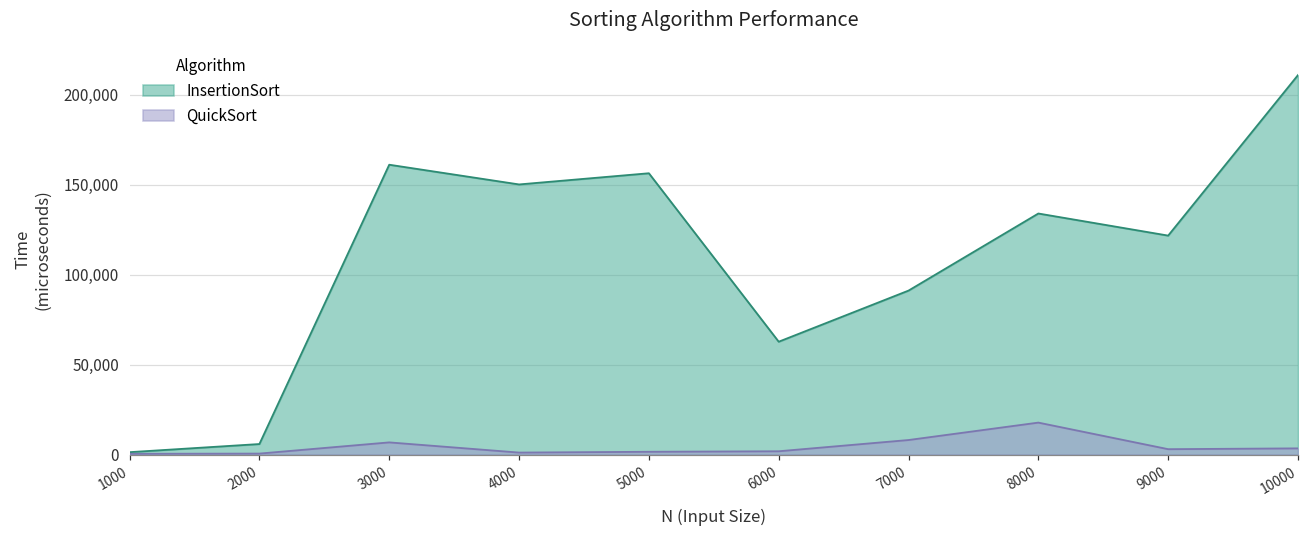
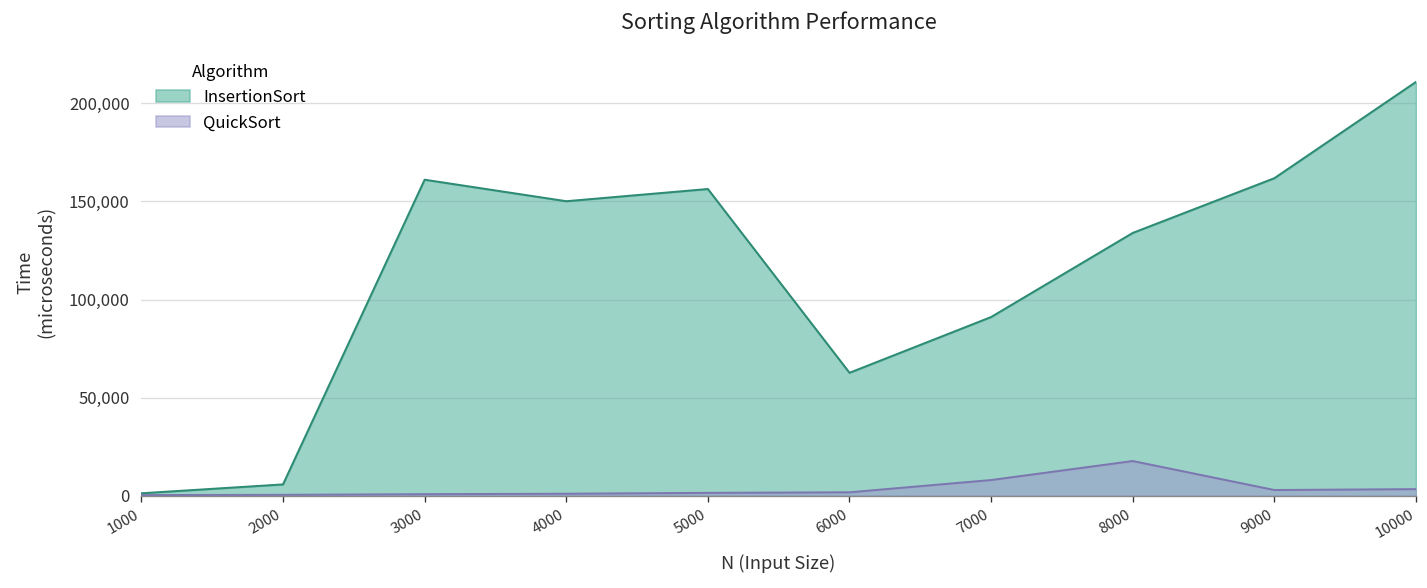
QuickSort, 3000: 7,000 -> 1,000
InsertionSort, 9000: 122,000 -> 162,000
